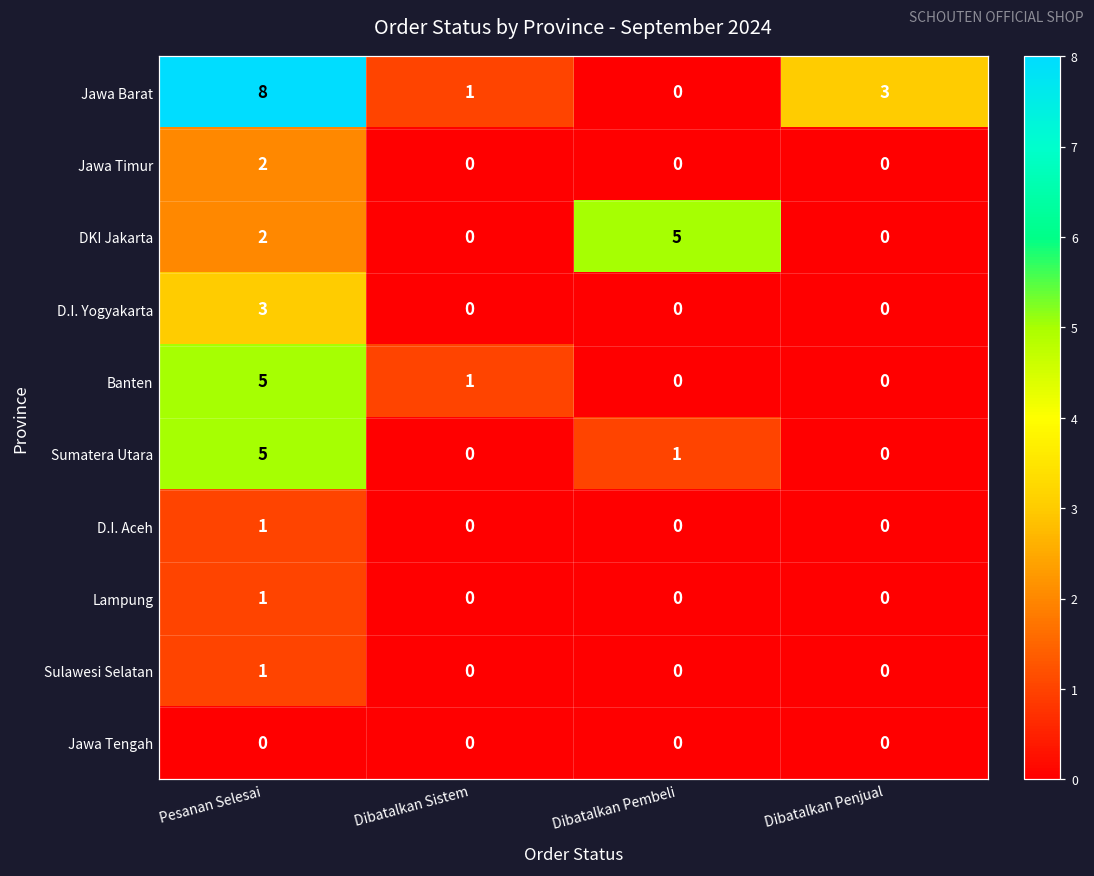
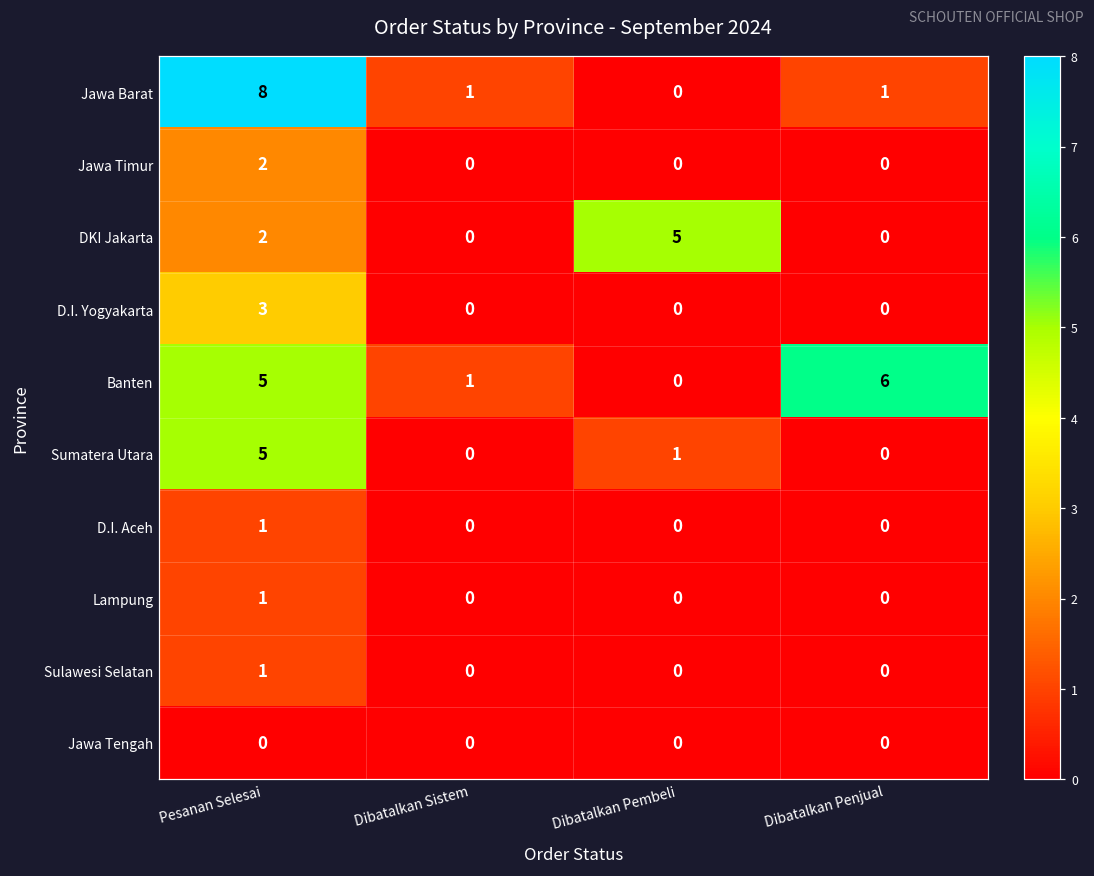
Jawa Barat, Dibatalkan Penjual: 3 -> 1
Banten, Dibatalkan Penjual: 0 -> 6
